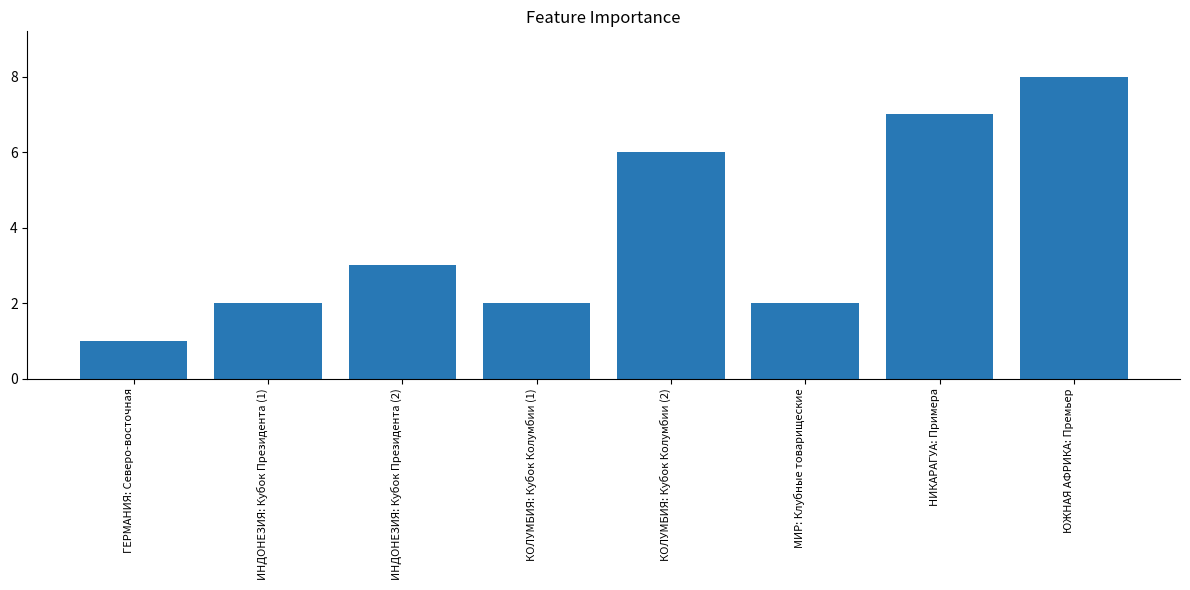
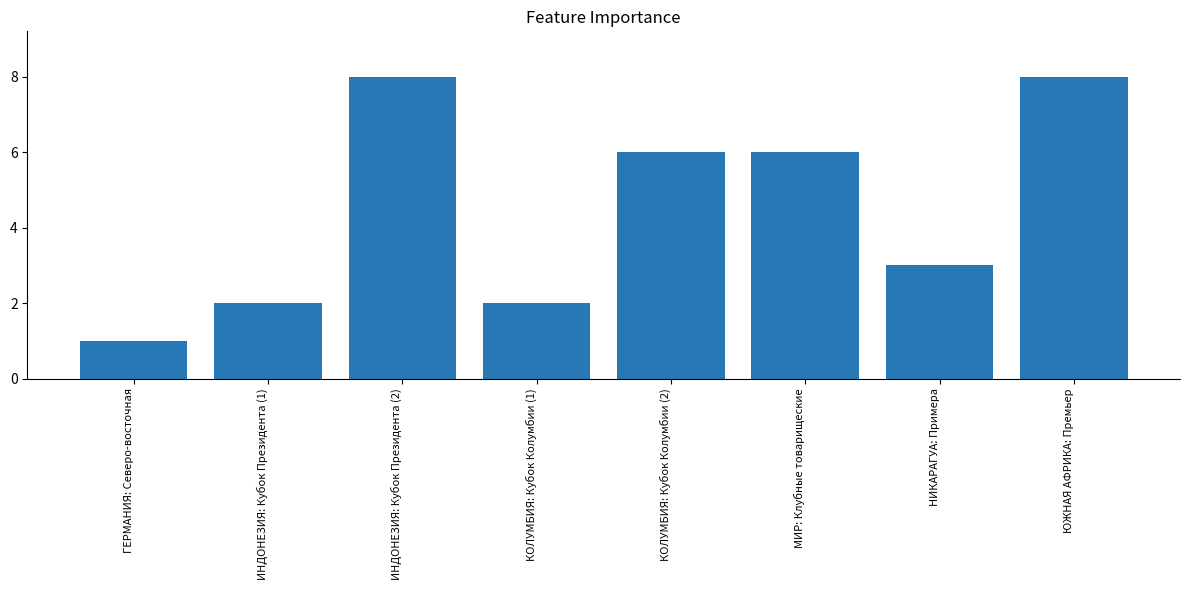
ИНДОНЕЗИЯ: Кубок Президента (2): 3 -> 8
МИР: Клубные товарищеские: 2 -> 6
НИКАРАГУА: Примера: 7 -> 3
